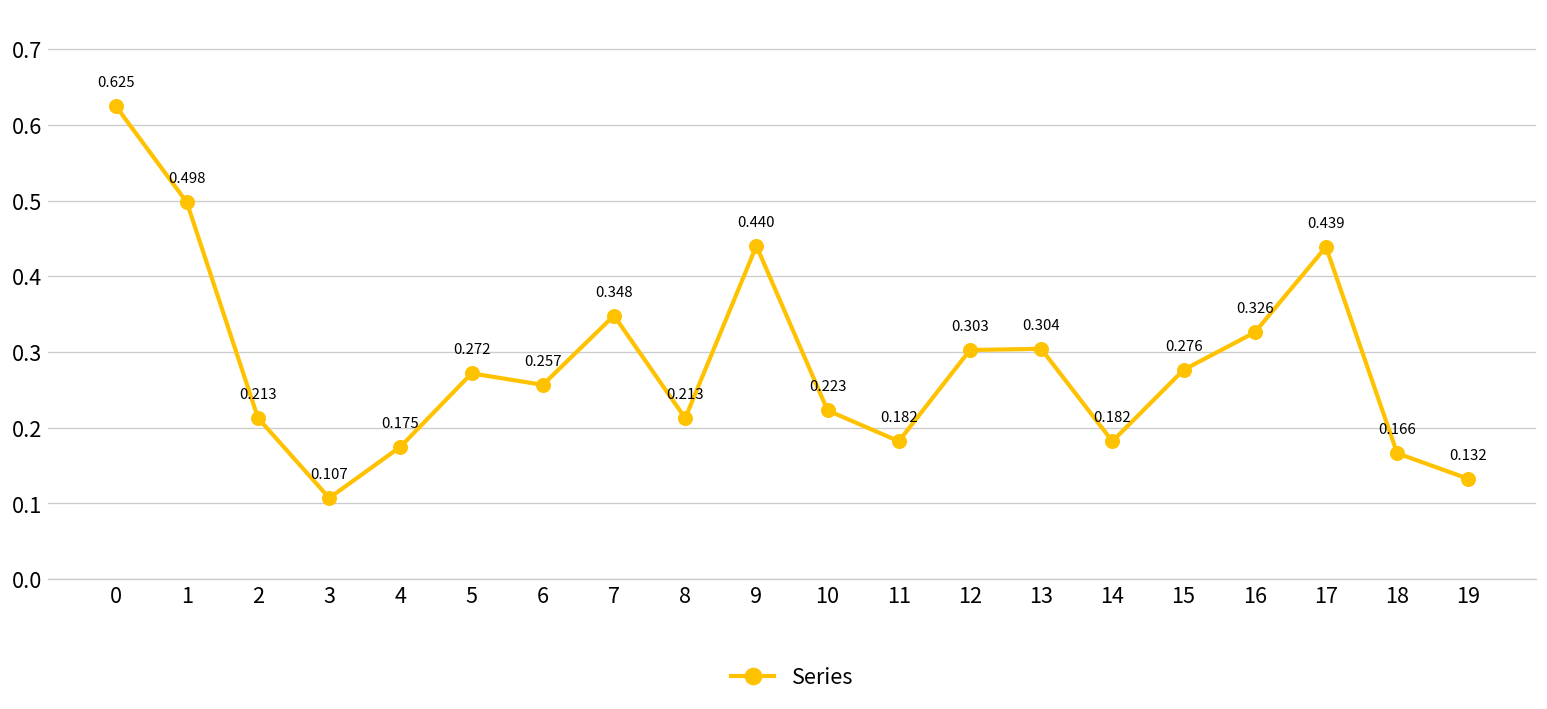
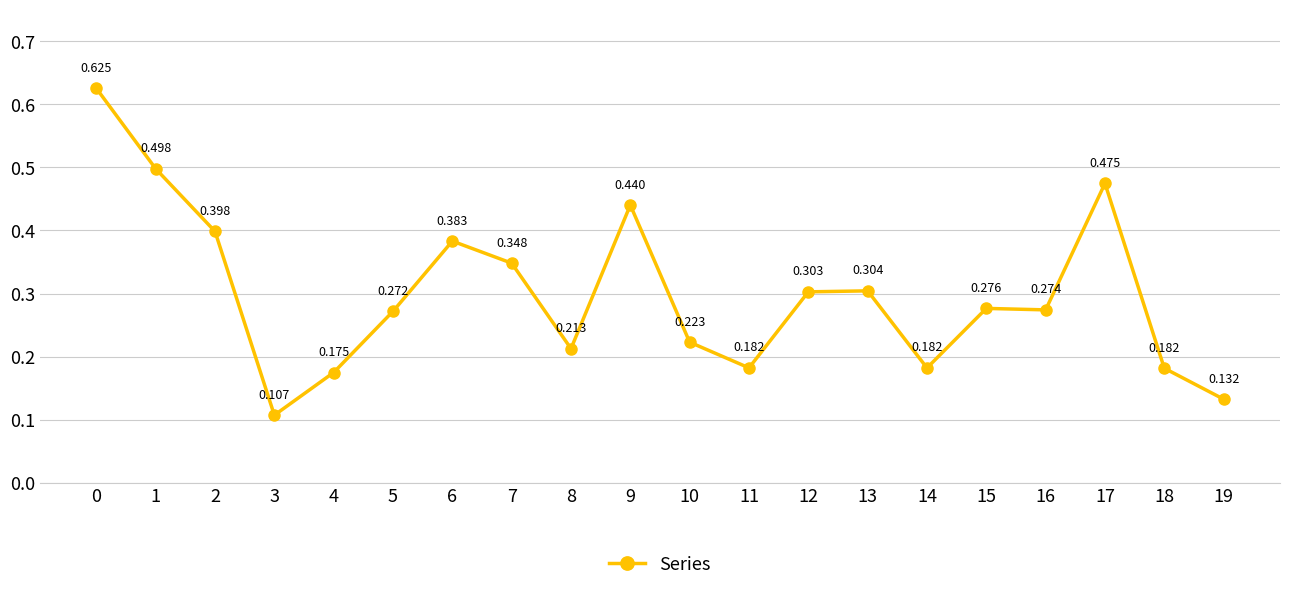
2: 0.213 -> 0.398
6: 0.257 -> 0.383
16: 0.326 -> 0.274
17: 0.439 -> 0.475
18: 0.166 -> 0.182
